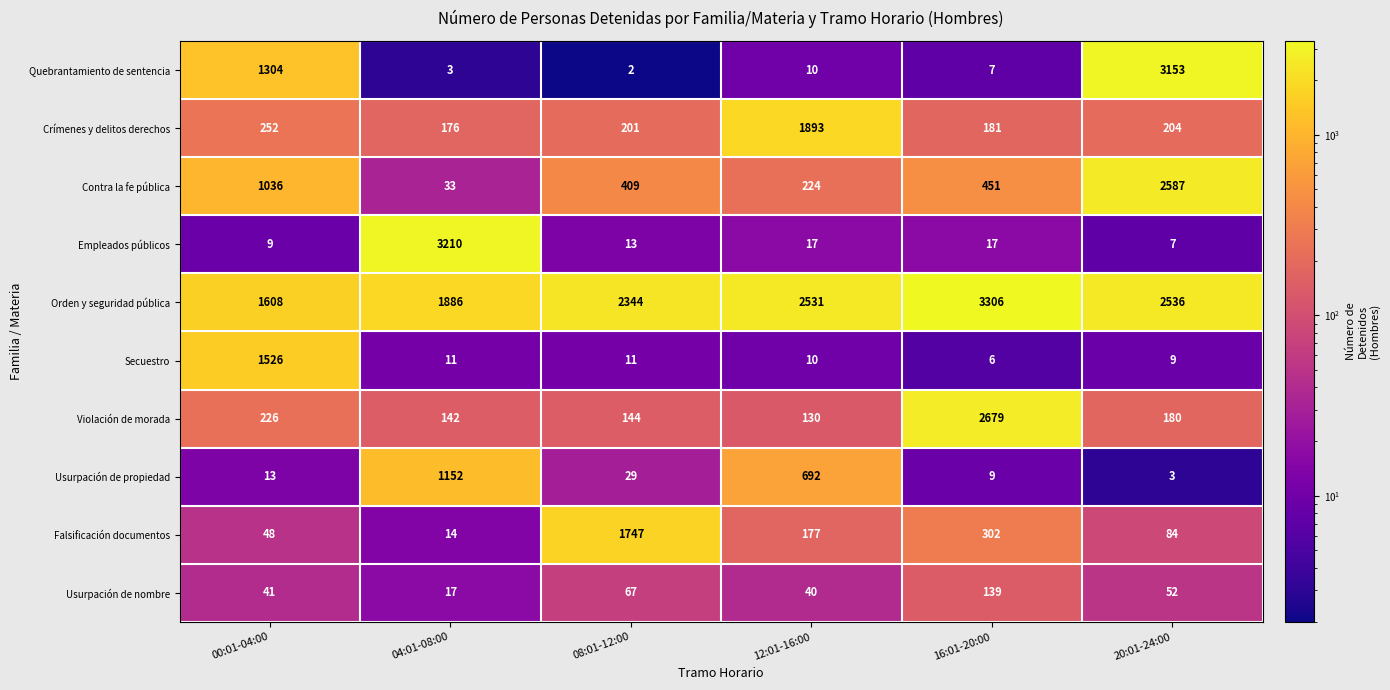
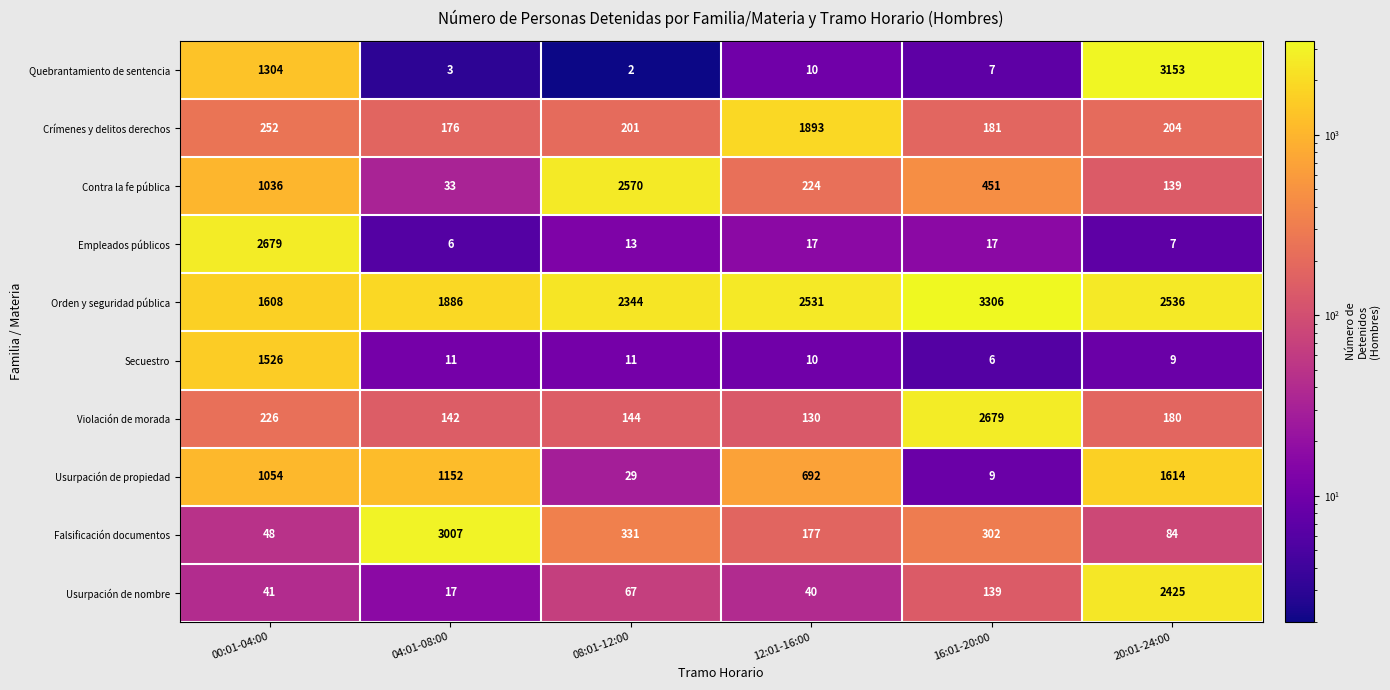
Contra la fe pública, 08:01-12:00: 409 -> 2570
Contra la fe pública, 20:01-24:00: 2587 -> 139
Empleados públicos, 00:01-04:00: 9 -> 2679
Empleados públicos, 04:01-08:00: 3210 -> 6
Usurpación de propiedad, 00:01-04:00: 13 -> 1054
Usurpación de propiedad, 20:01-24:00: 3 -> 1614
Falsificación documentos, 04:01-08:00: 14 -> 3007
Falsificación documentos, 08:01-12:00: 1747 -> 331
Usurpación de nombre, 20:01-24:00: 52 -> 2425
